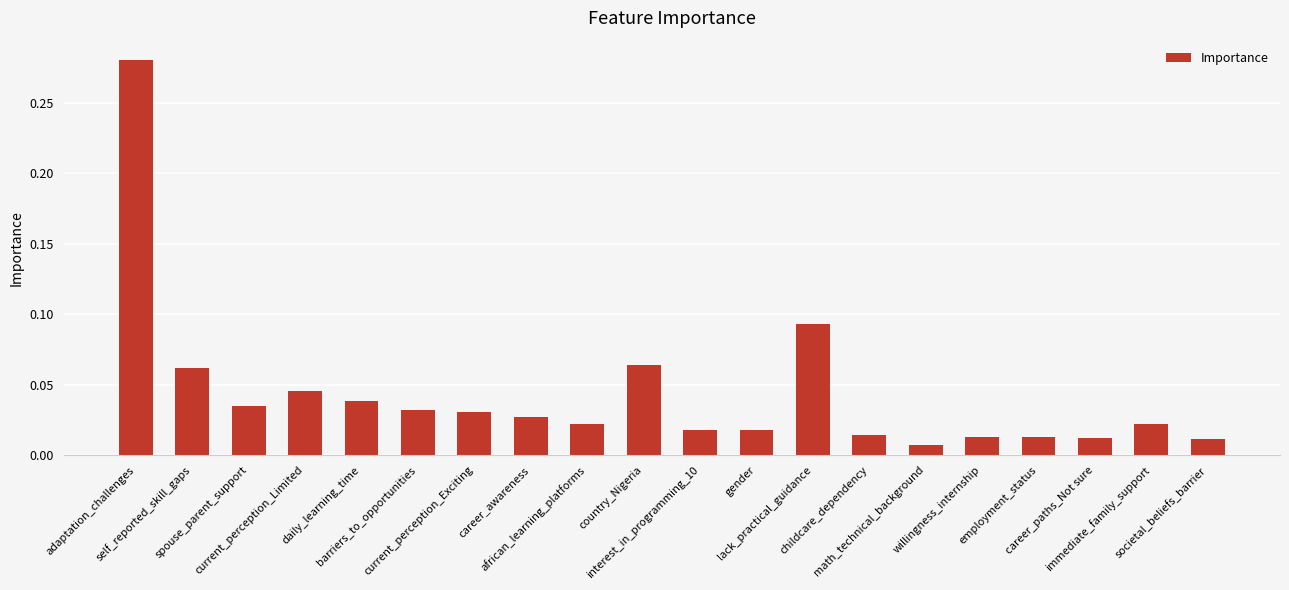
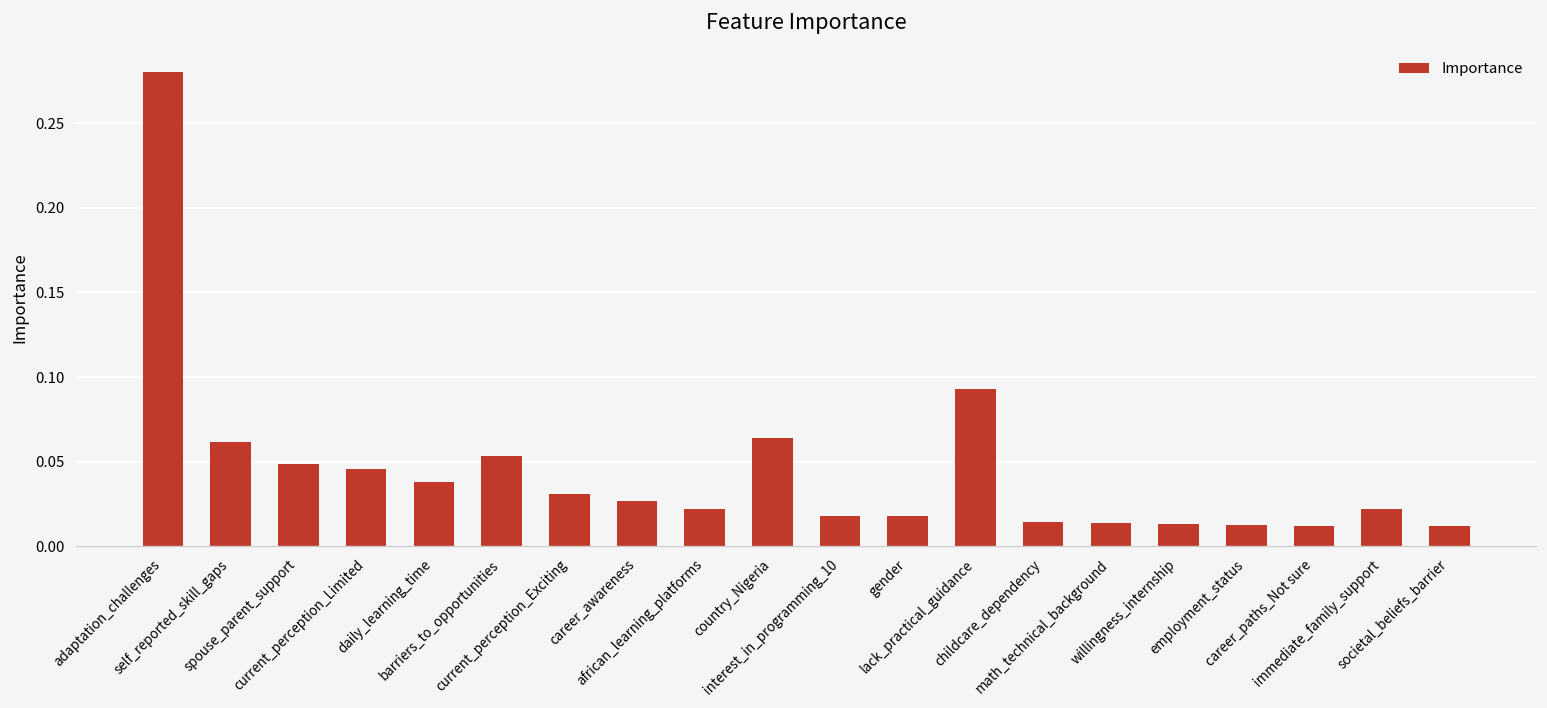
spouse_parent_support: 0.035 -> 0.048
barriers_to_opportunities: 0.032 -> 0.053
math_technical_background: 0.008 -> 0.014
